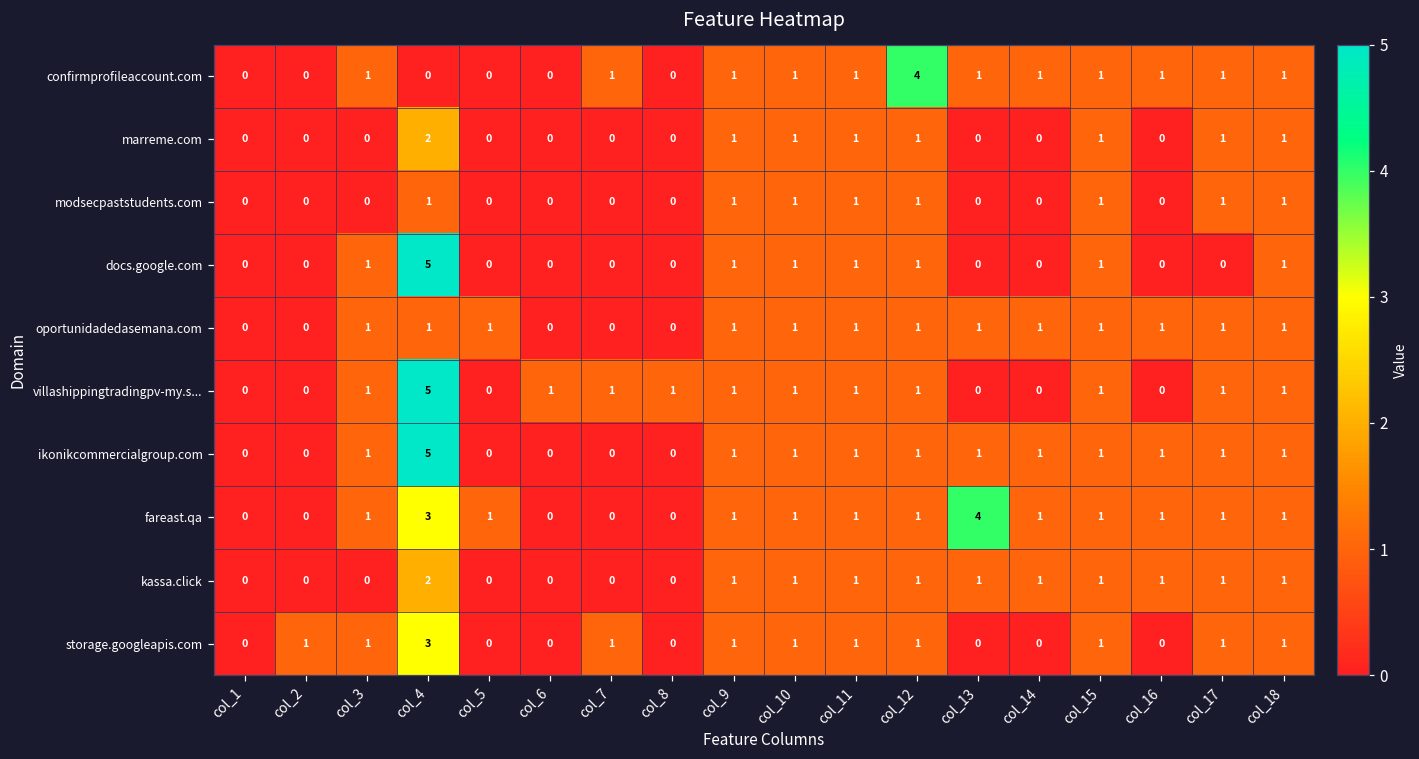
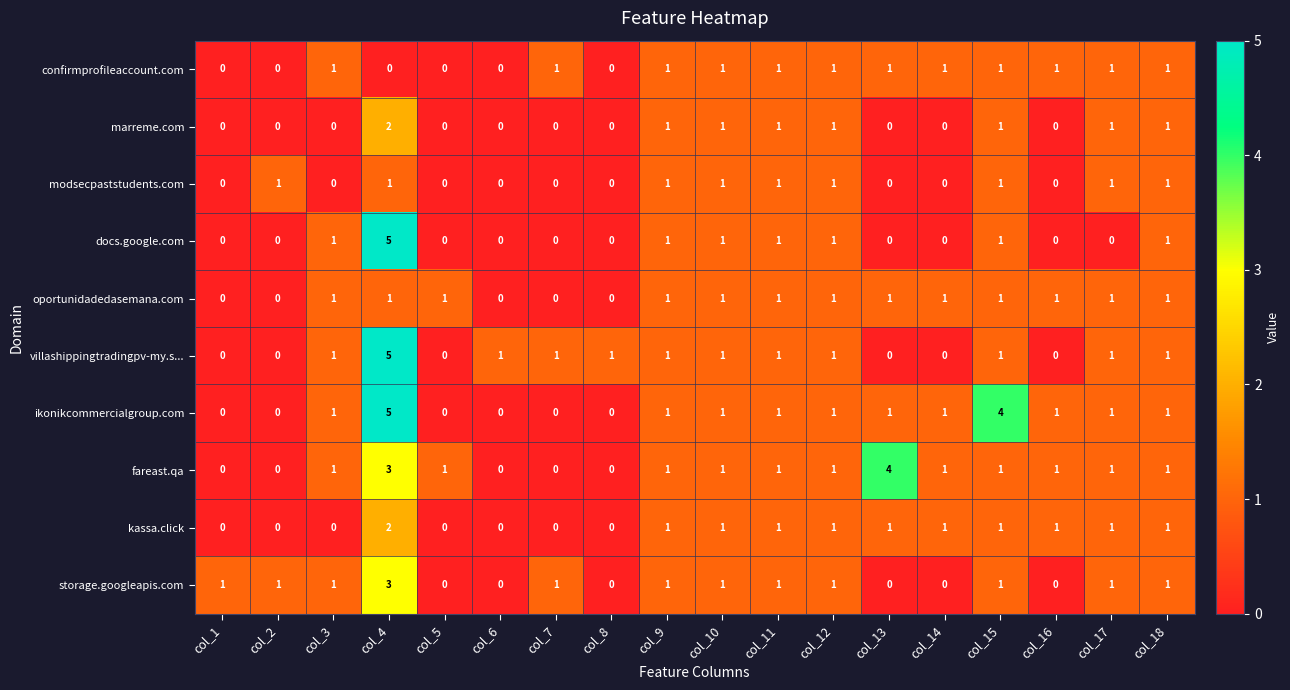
confirmprofileaccount.com, col_12: 4 -> 1
modsecpaststudents.com, col_2: 0 -> 1
ikonikcommercialgroup.com, col_15: 1 -> 4
storage.googleapis.com, col_1: 0 -> 1
